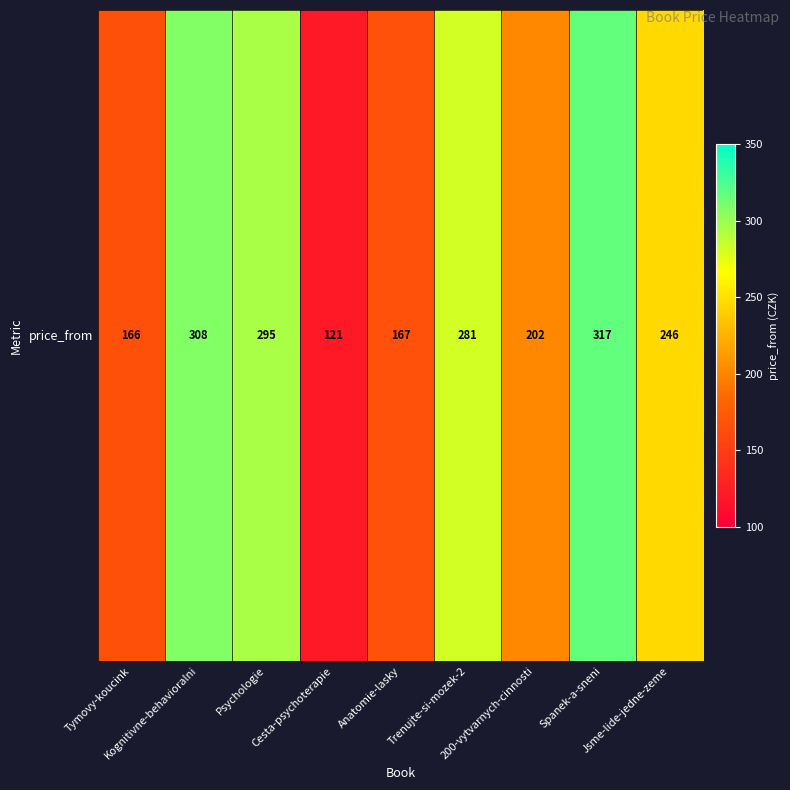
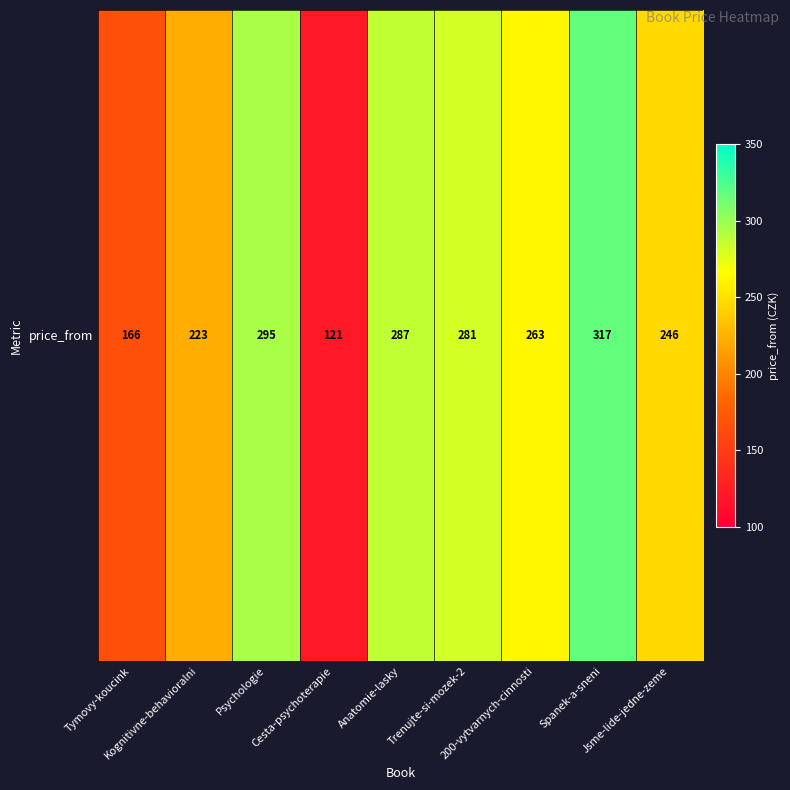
price_from, Kognitivne-behavioralni: 308 -> 223
price_from, Anatomie-lasky: 167 -> 287
price_from, 200-vytvarnych-cinnosti: 202 -> 263
